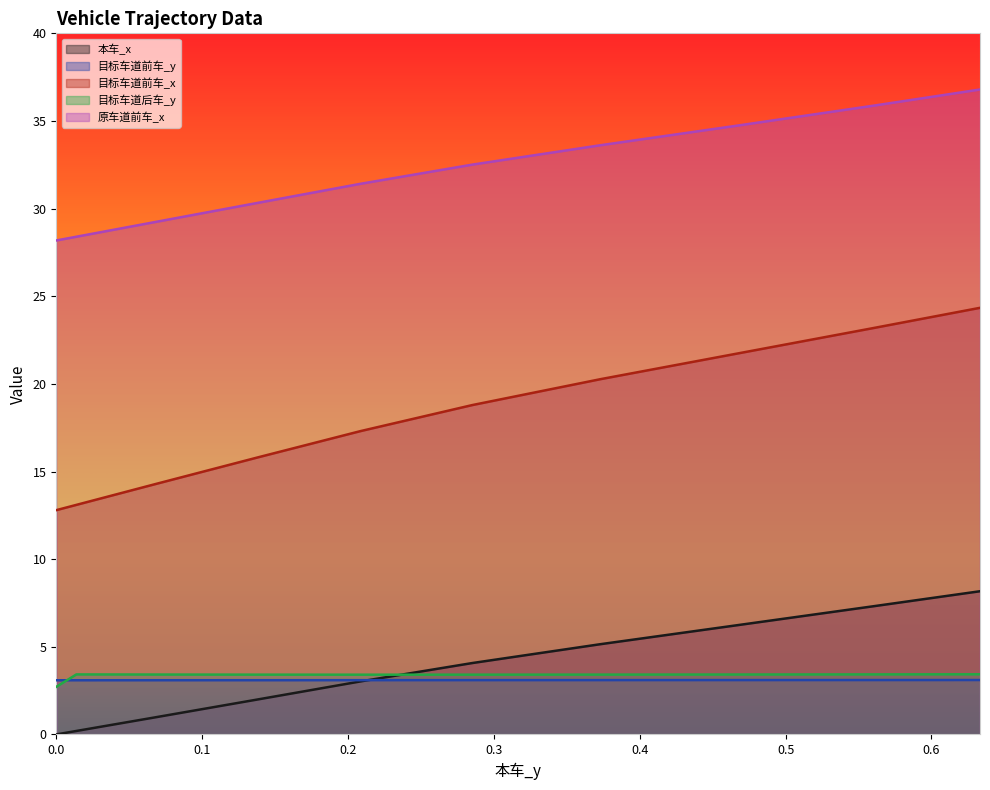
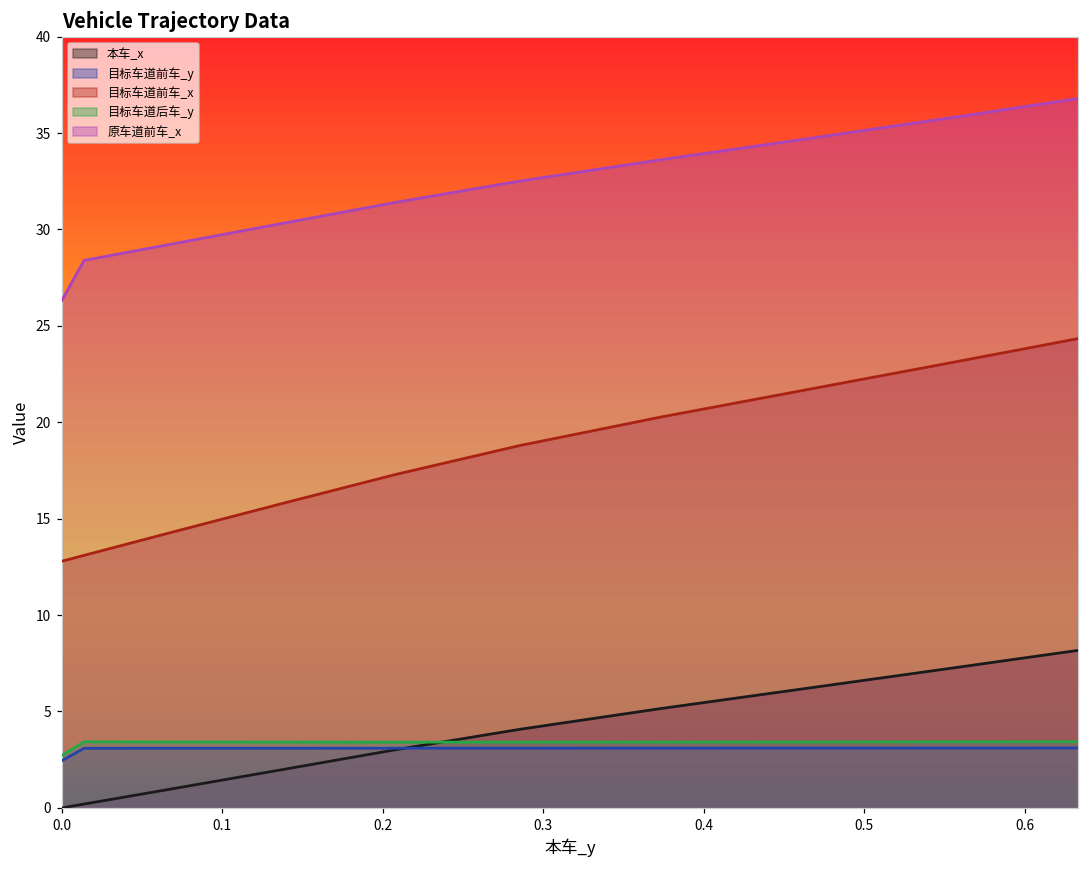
目标车道前车_y, 0.0: 3.1 -> 2.4
原车道前车_x, 0.0: 28.2 -> 26.3
